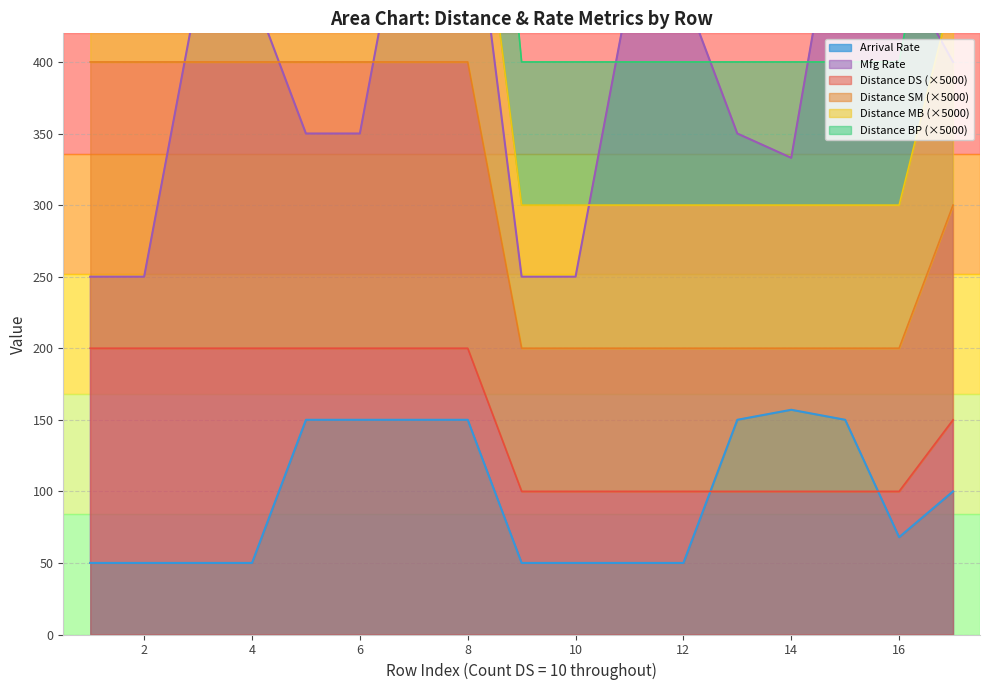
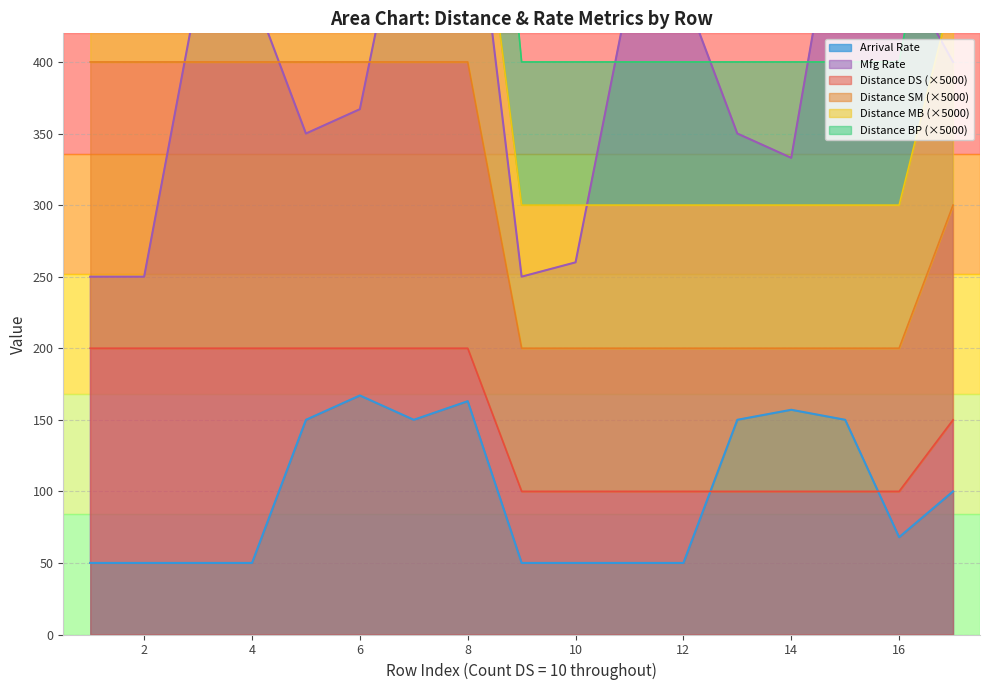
Arrival Rate, 6: 150 -> 167
Arrival Rate, 8: 150 -> 163
Mfg Rate, 10: 200 -> 210
